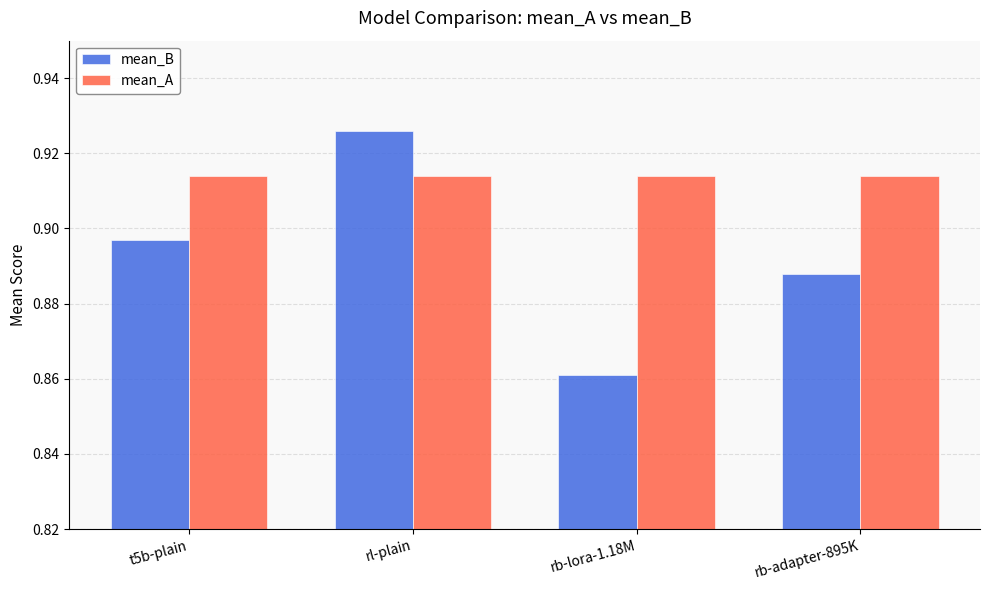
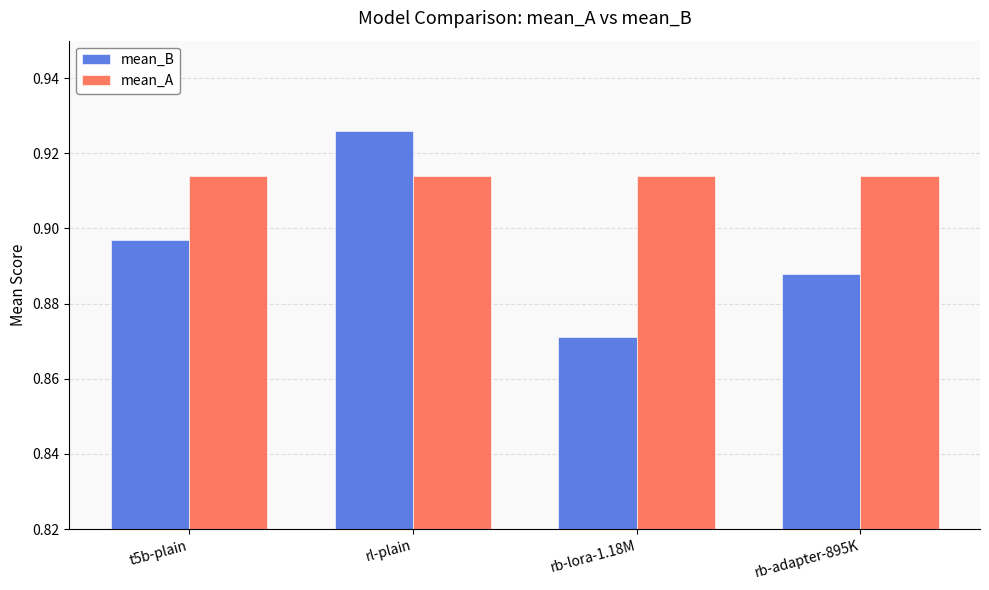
mean_B, rb-lora-1.18M: 0.861 -> 0.871
